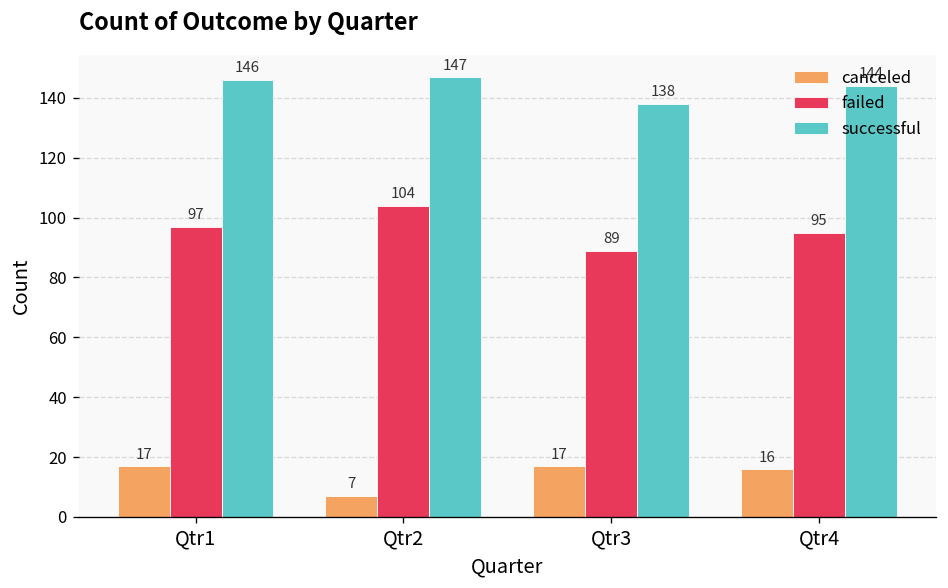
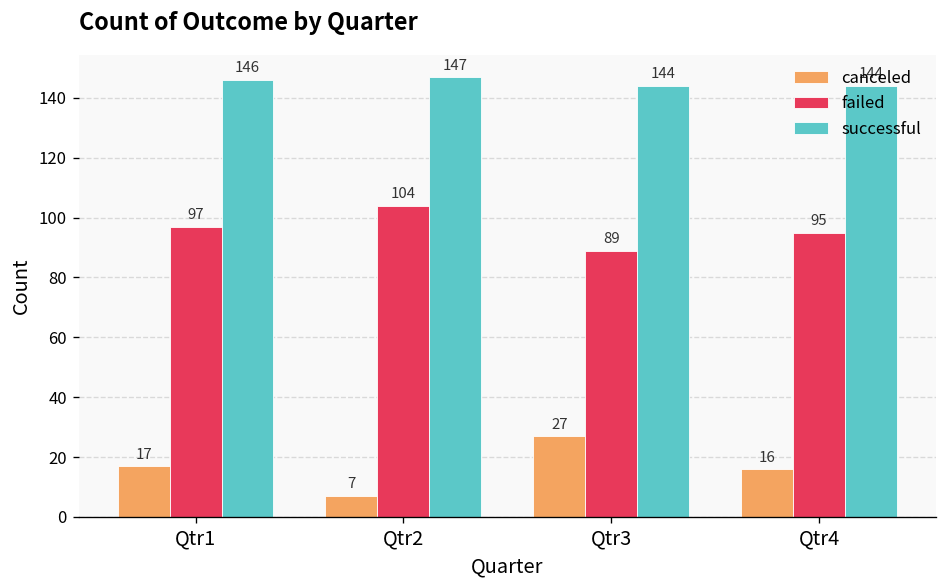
canceled, Qtr3: 17 -> 27
successful, Qtr3: 138 -> 144
